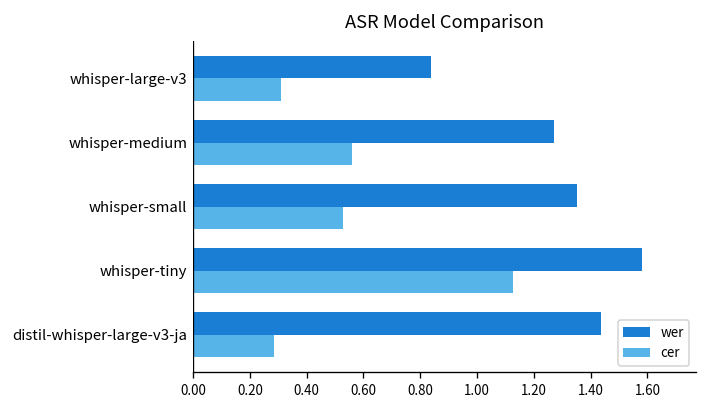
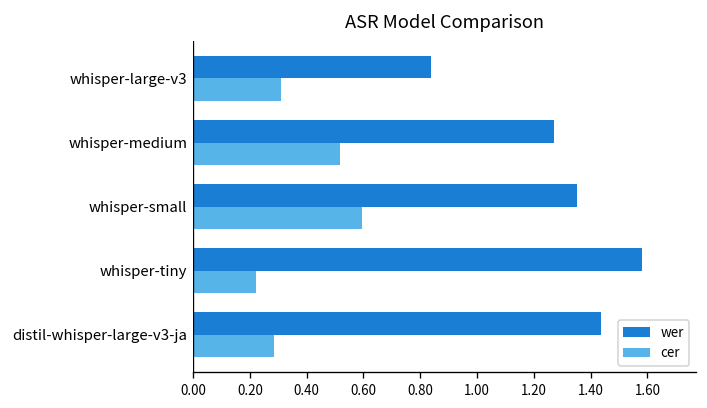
cer, whisper-medium: 0.56 -> 0.52
cer, whisper-small: 0.53 -> 0.60
cer, whisper-tiny: 1.13 -> 0.22
